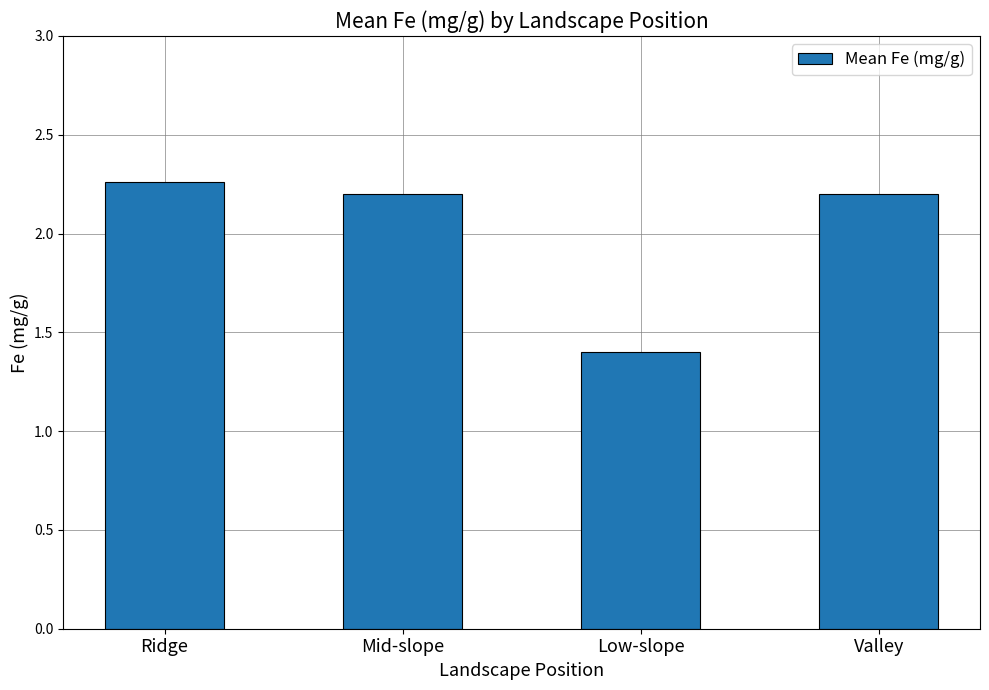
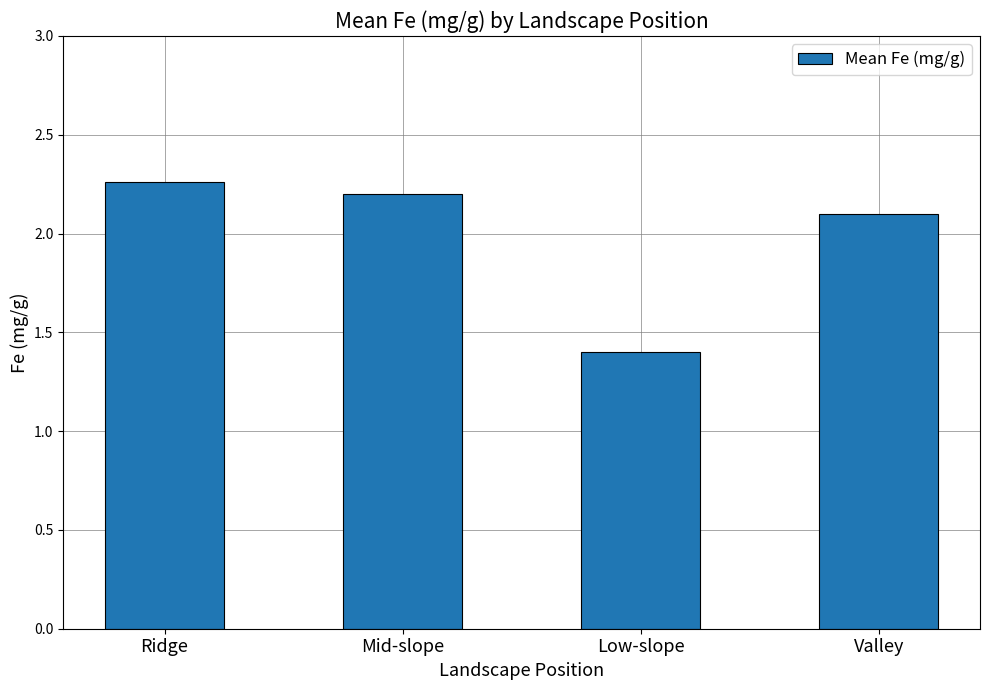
Valley: 2.2 -> 2.1
